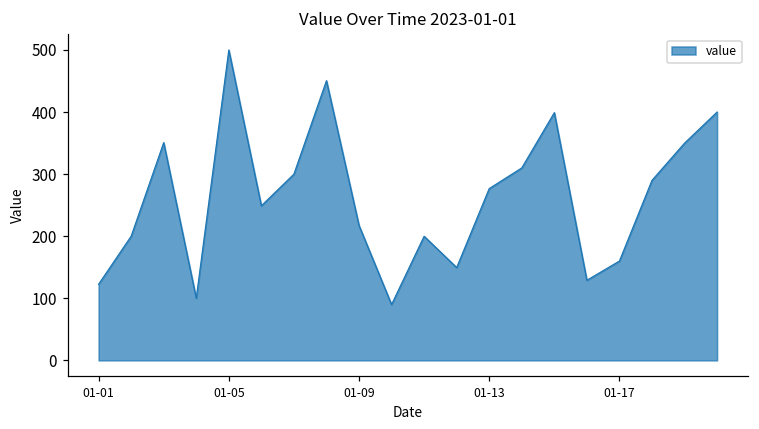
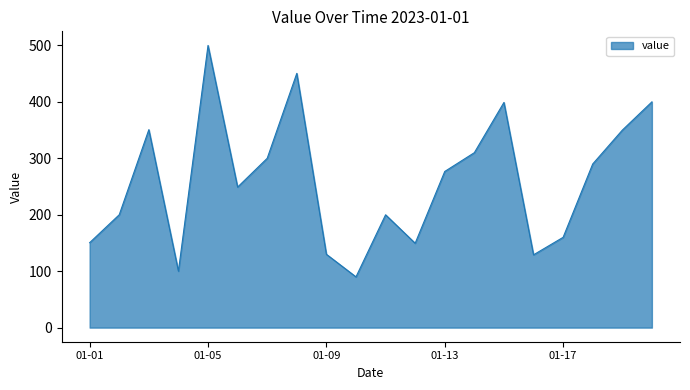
01-01: 120 -> 150
01-09: 220 -> 130
